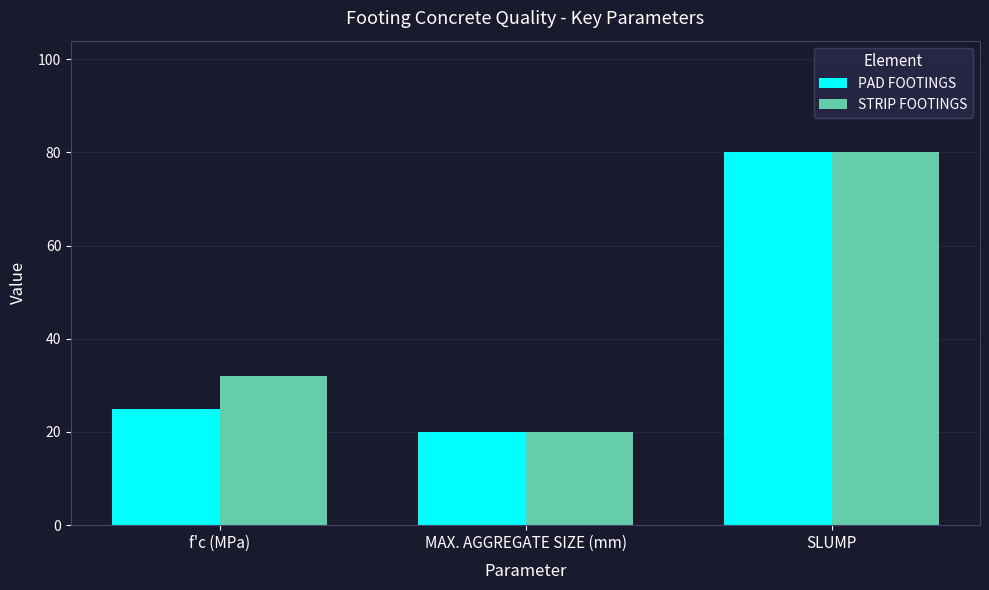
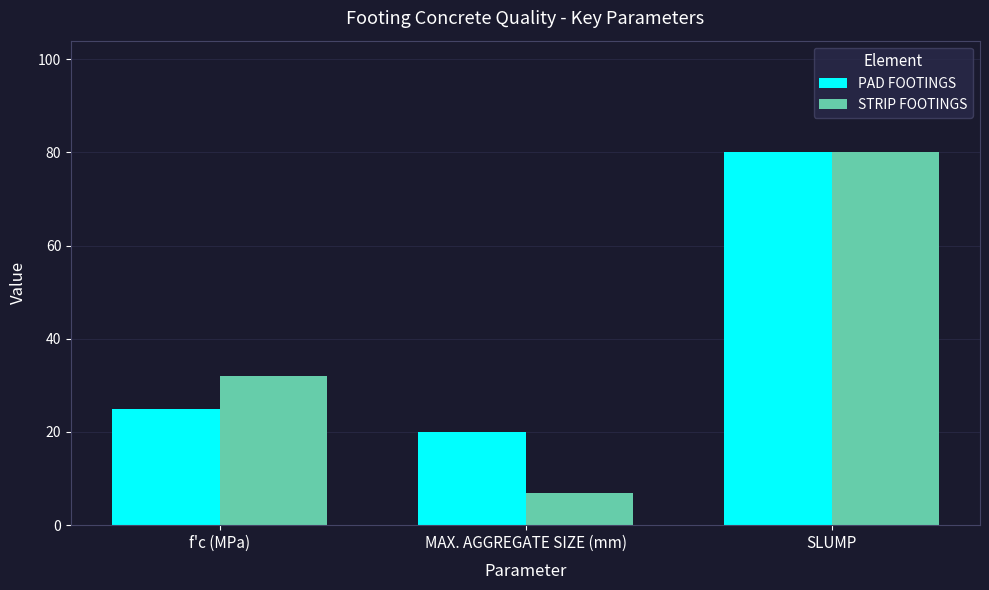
STRIP FOOTINGS, MAX. AGGREGATE SIZE (mm): 20 -> 7
